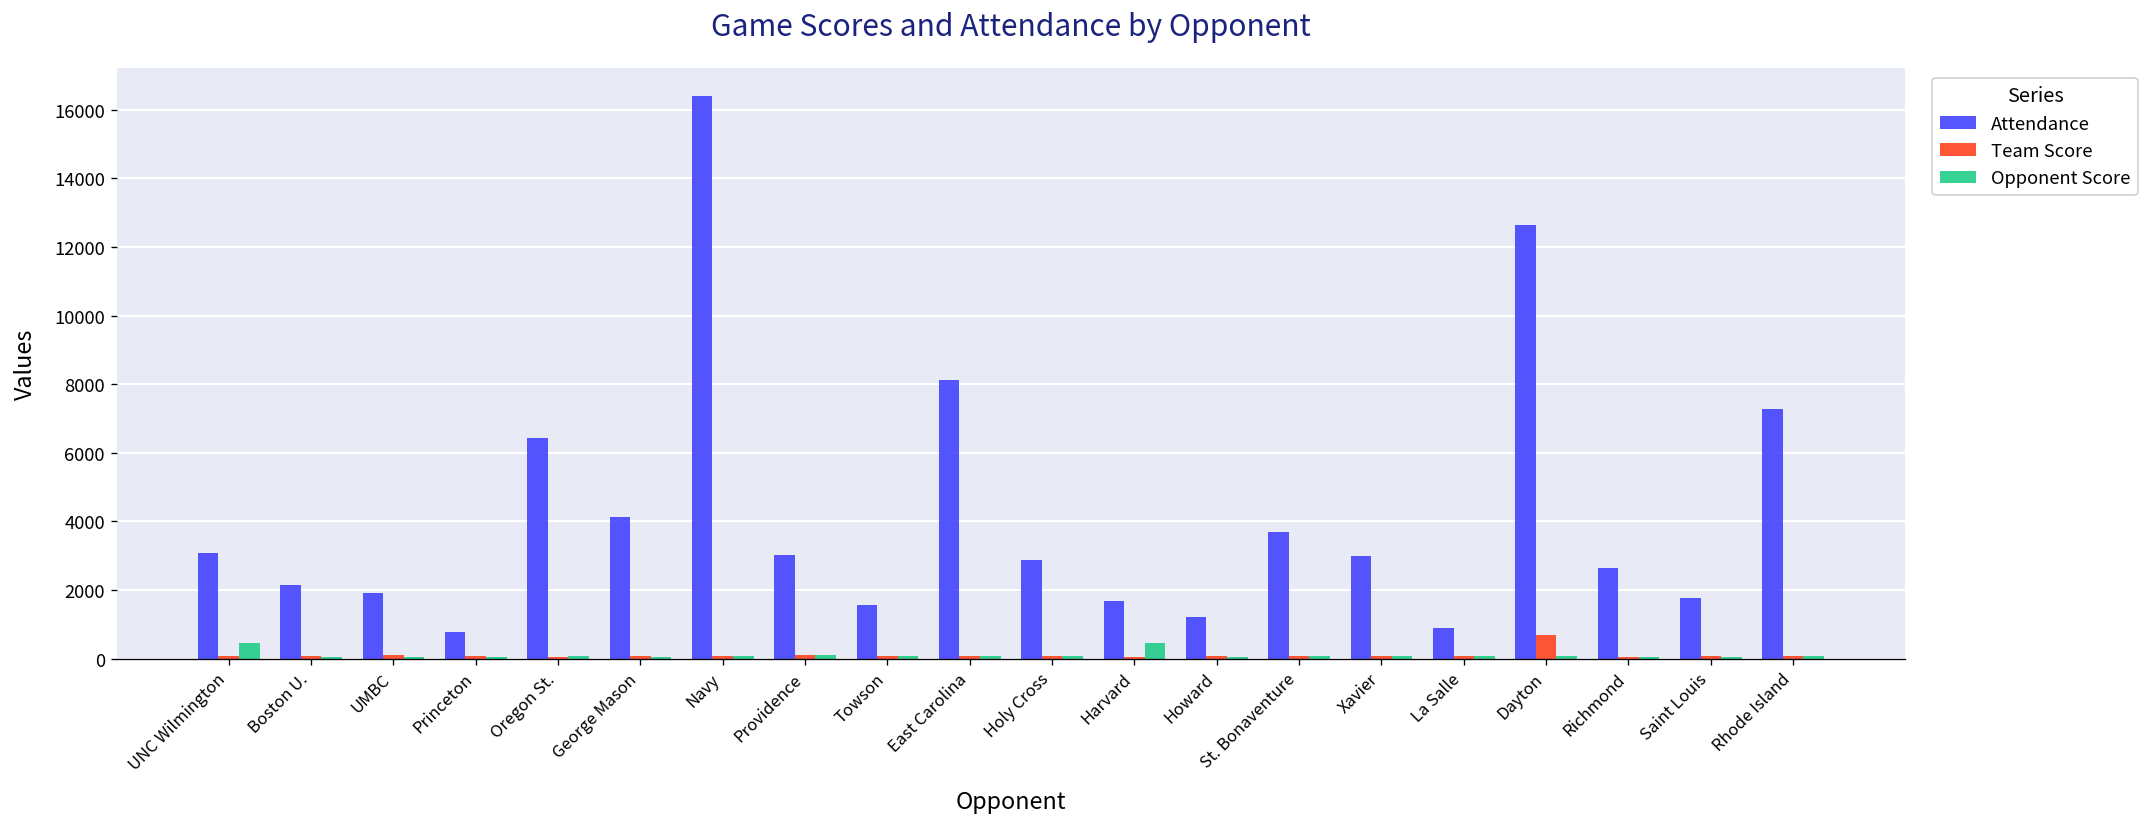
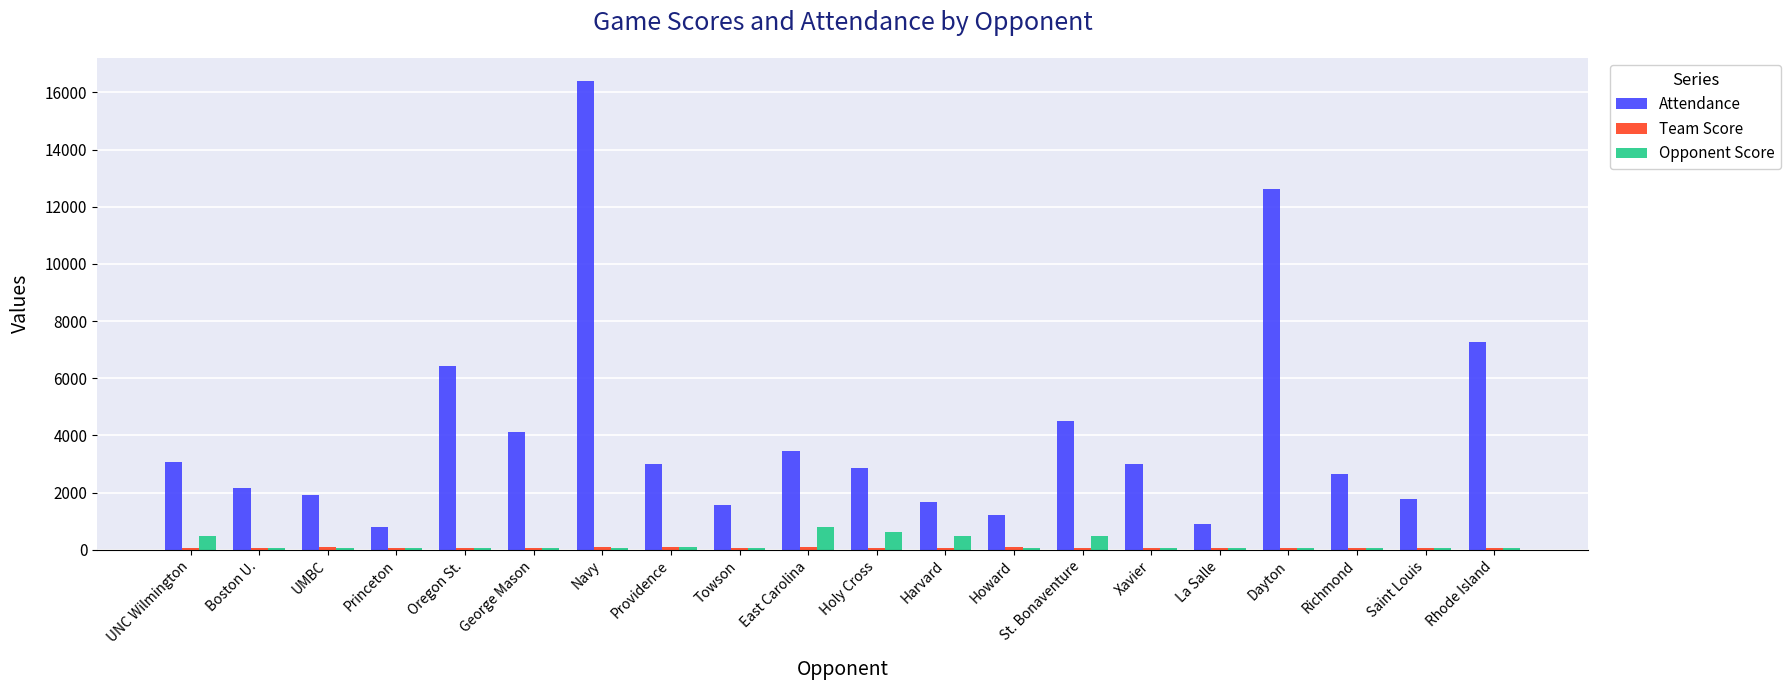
Attendance, East Carolina: 8100 -> 3500
Opponent Score, East Carolina: 100 -> 800
Opponent Score, Holy Cross: 100 -> 600
Attendance, St. Bonaventure: 3700 -> 4500
Opponent Score, St. Bonaventure: 100 -> 500
Team Score, Dayton: 700 -> 100
